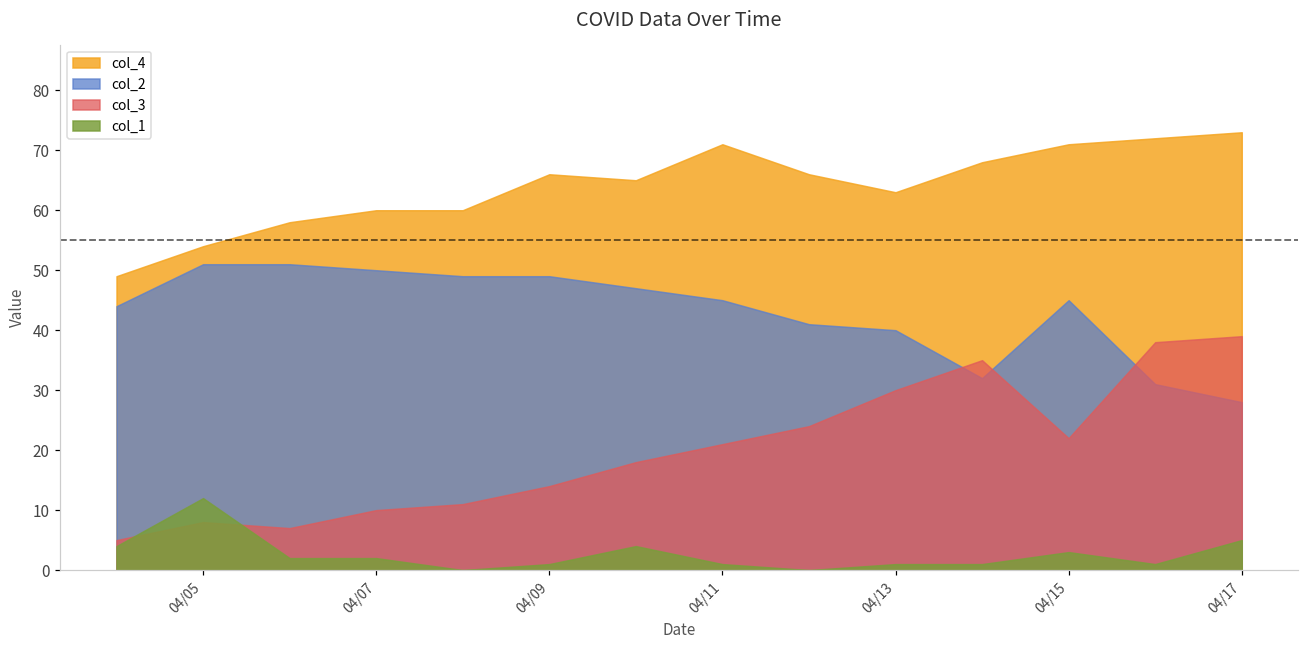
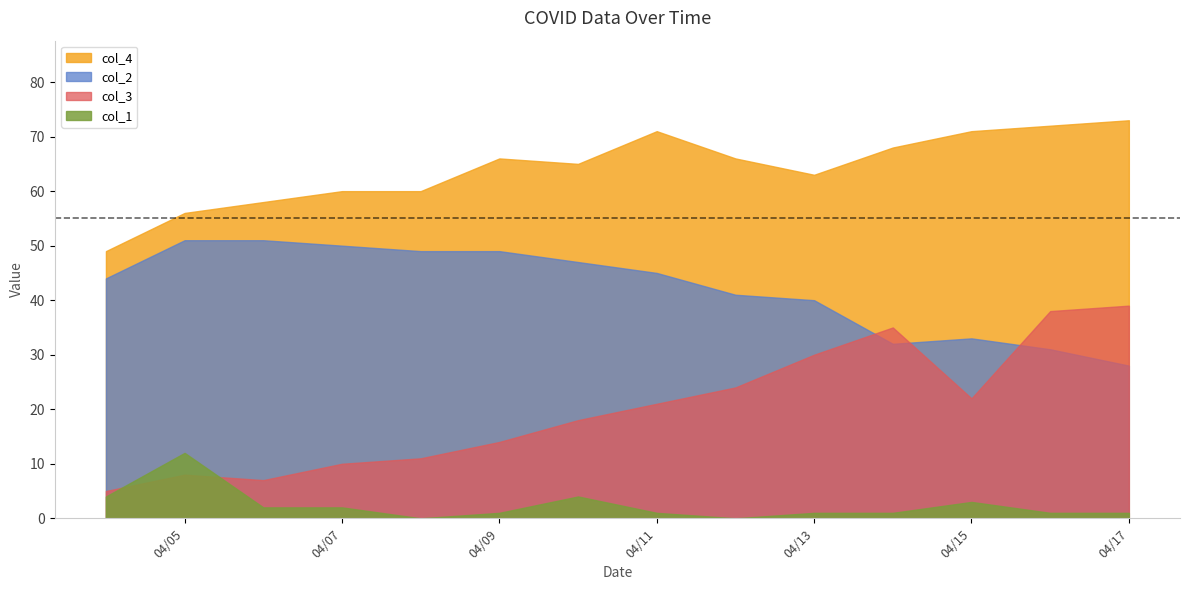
col_4, 04/05: 54 -> 56
col_2, 04/15: 45 -> 33
col_1, 04/17: 5 -> 1
